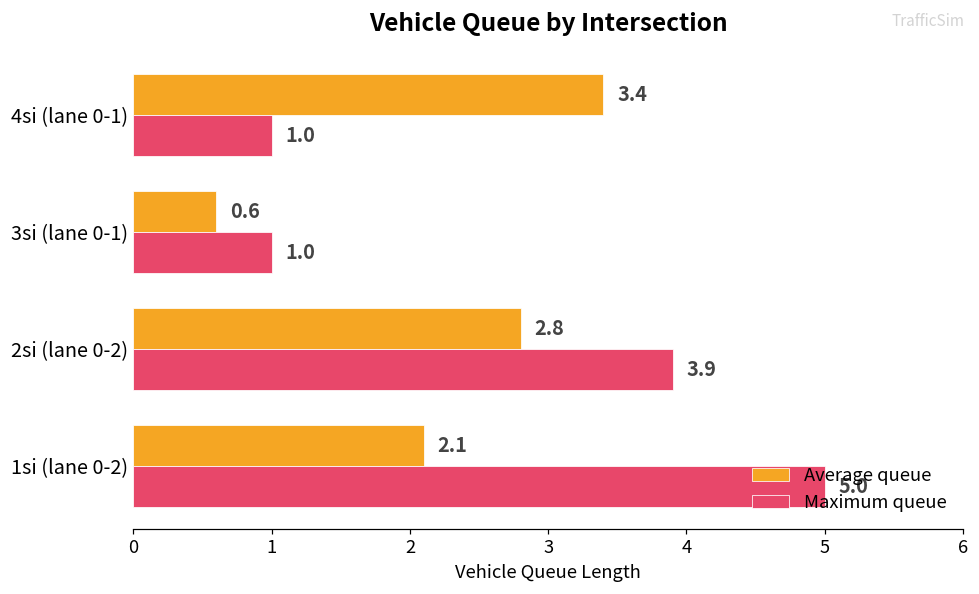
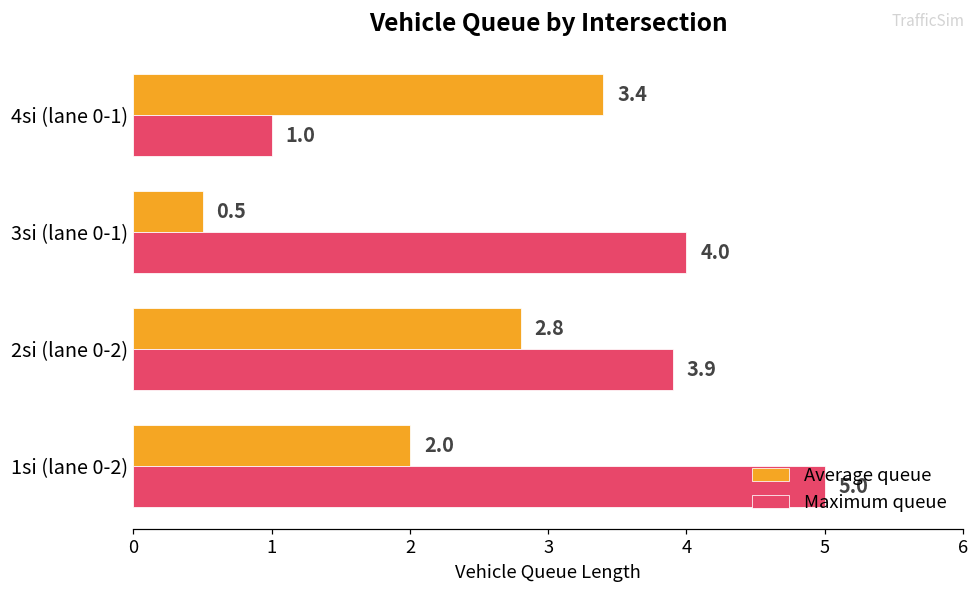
Average queue, 3si (lane 0-1): 0.6 -> 0.5
Maximum queue, 3si (lane 0-1): 1.0 -> 4.0
Average queue, 1si (lane 0-2): 2.1 -> 2.0
